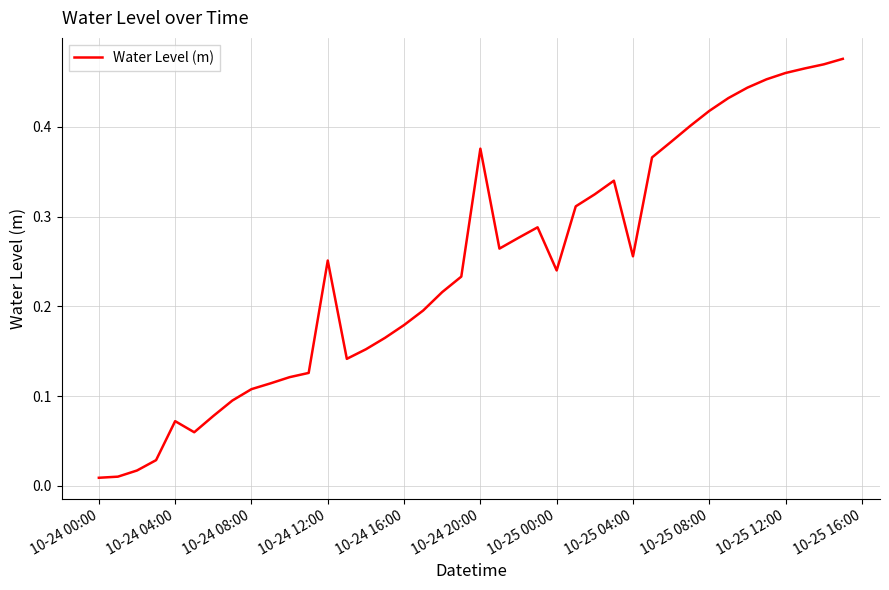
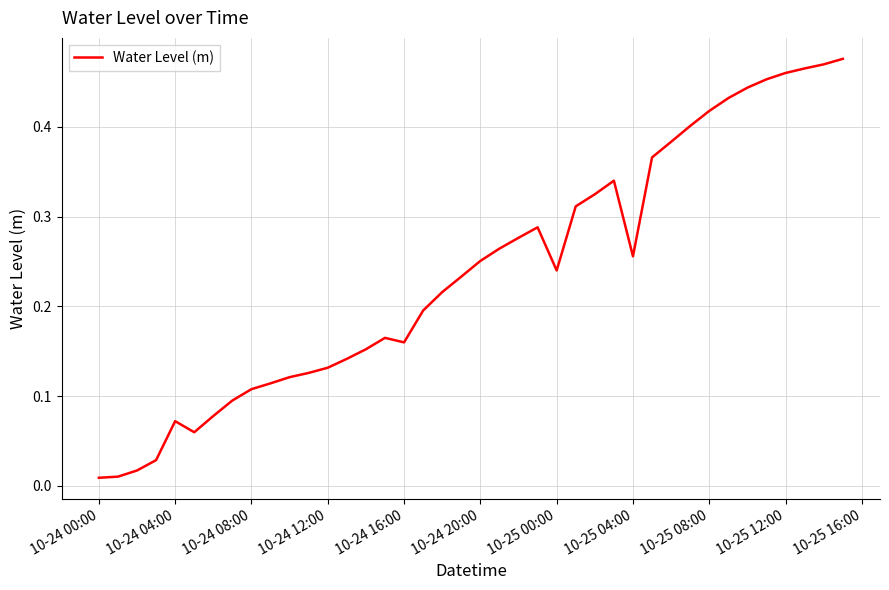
10-24 12:00: 0.25 -> 0.13
10-24 16:00: 0.18 -> 0.16
10-24 20:00: 0.38 -> 0.25
